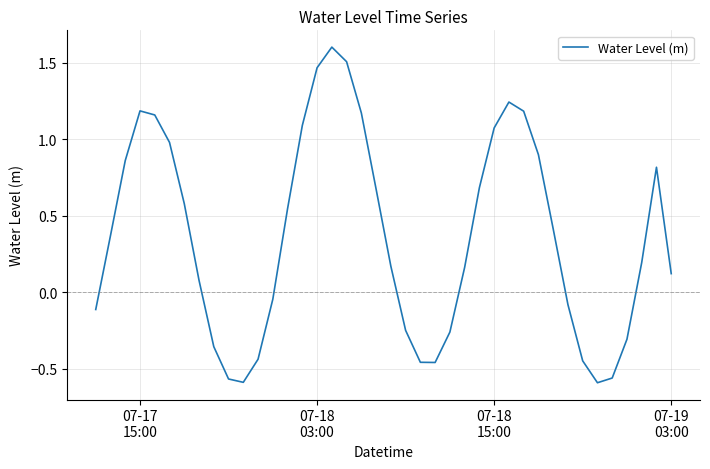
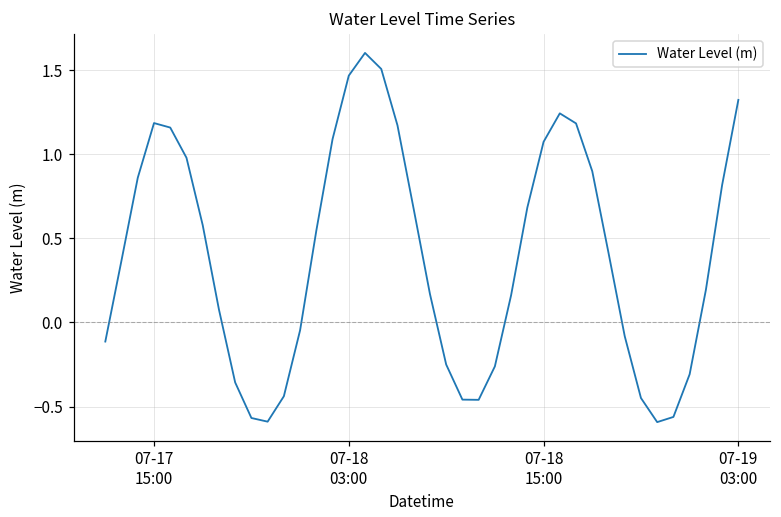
07-19 03:00: 0.12 -> 1.32
